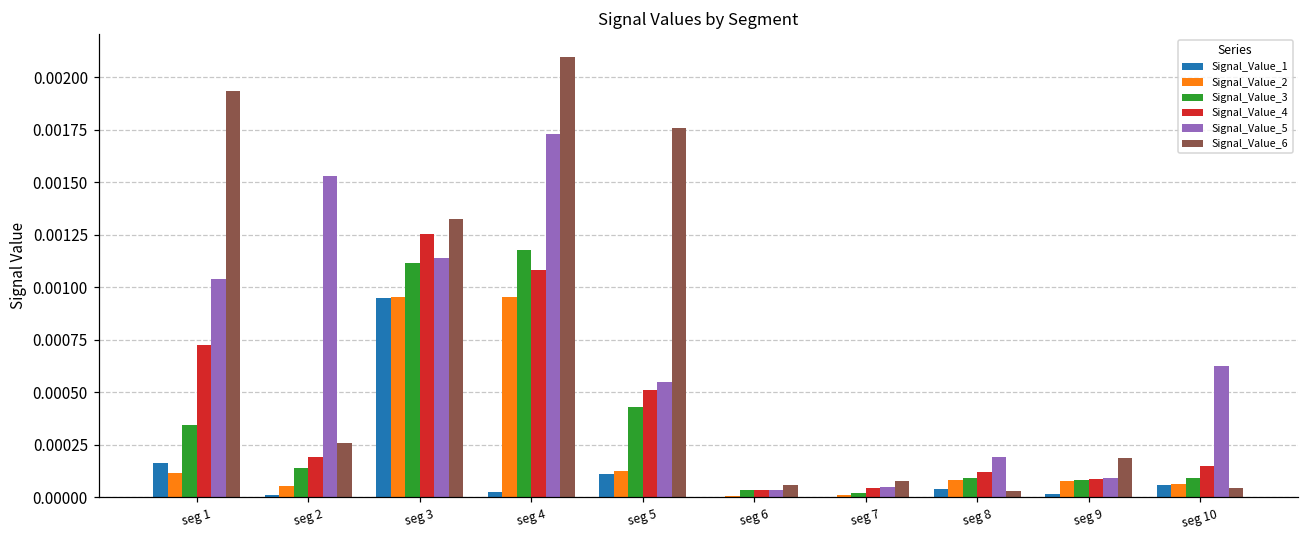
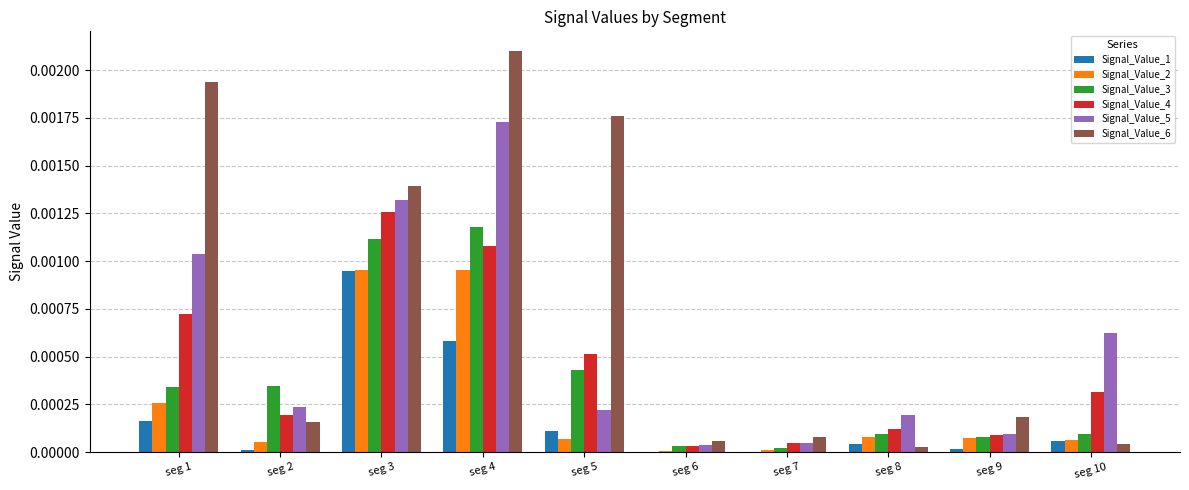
Signal_Value_2, seg 1: 0.00012 -> 0.00026
Signal_Value_3, seg 2: 0.00014 -> 0.00034
Signal_Value_5, seg 2: 0.00153 -> 0.00024
Signal_Value_6, seg 2: 0.00026 -> 0.00016
Signal_Value_5, seg 3: 0.00114 -> 0.00132
Signal_Value_6, seg 3: 0.00133 -> 0.00139
Signal_Value_1, seg 4: 0.00002 -> 0.00058
Signal_Value_2, seg 5: 0.00012 -> 0.00007
Signal_Value_5, seg 5: 0.00055 -> 0.00022
Signal_Value_4, seg 10: 0.00015 -> 0.00031
